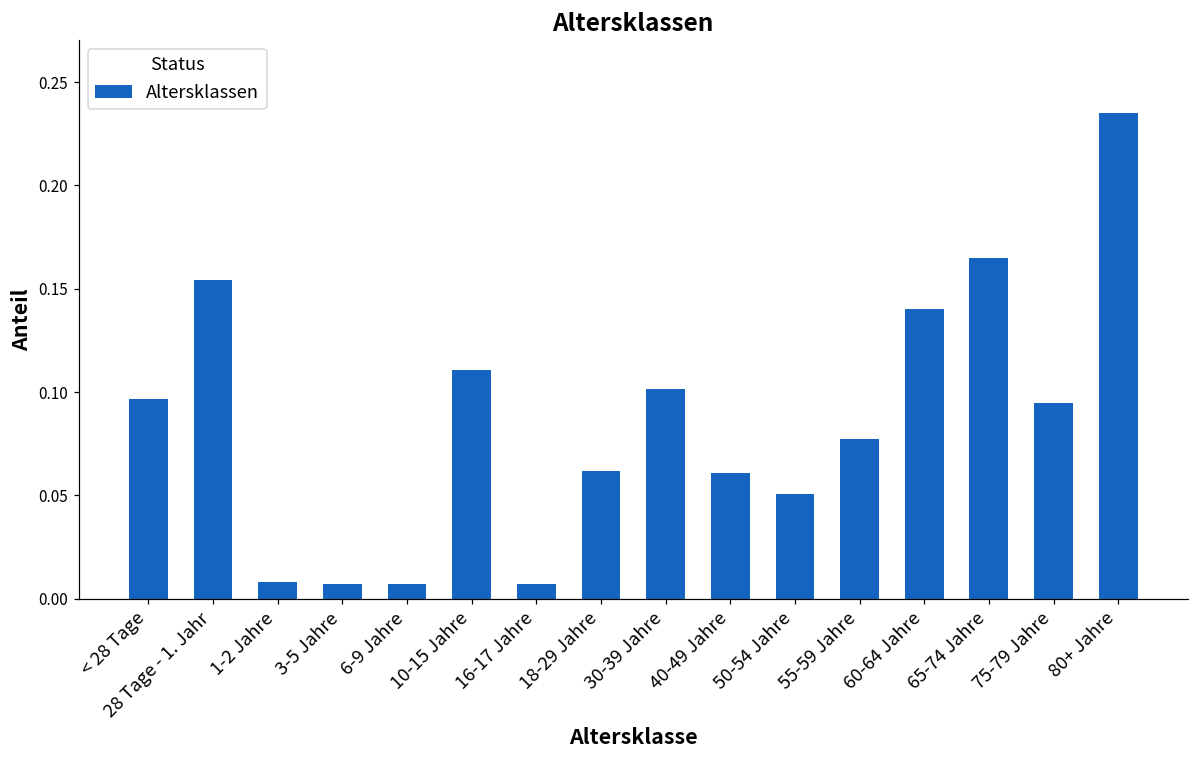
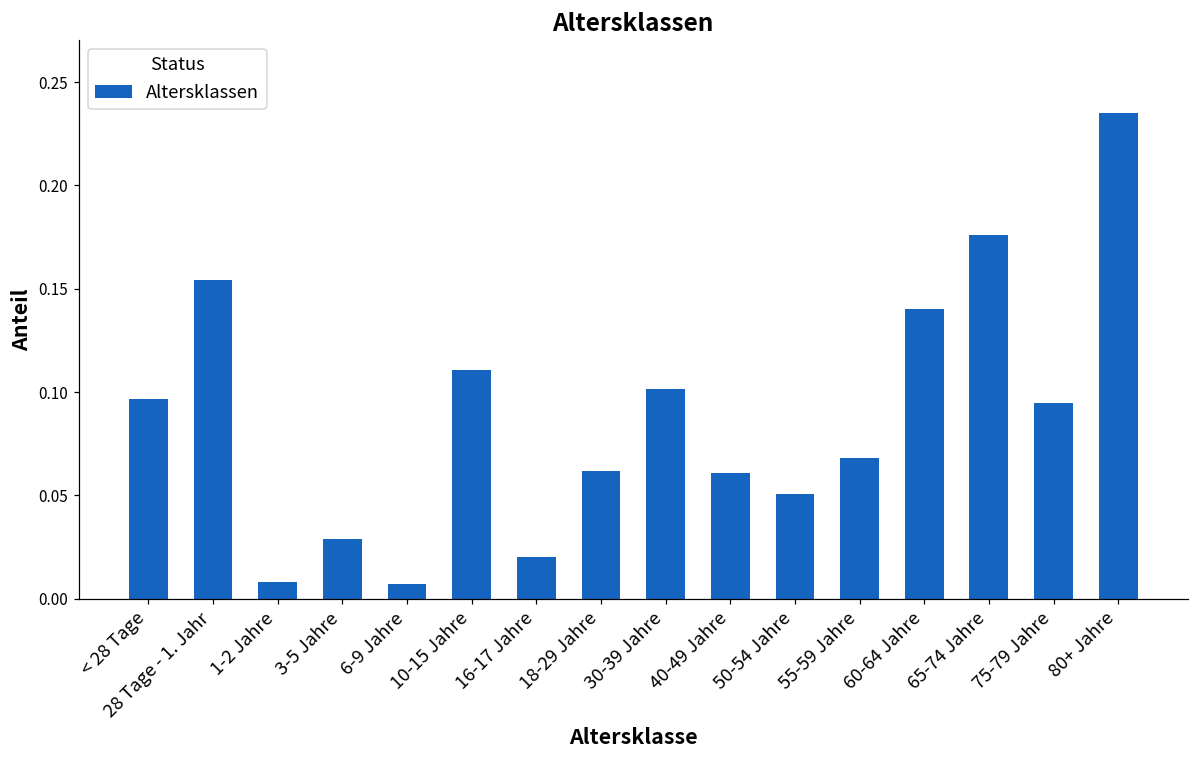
3-5 Jahre: 0.007 -> 0.029
16-17 Jahre: 0.007 -> 0.020
55-59 Jahre: 0.077 -> 0.068
65-74 Jahre: 0.165 -> 0.176
